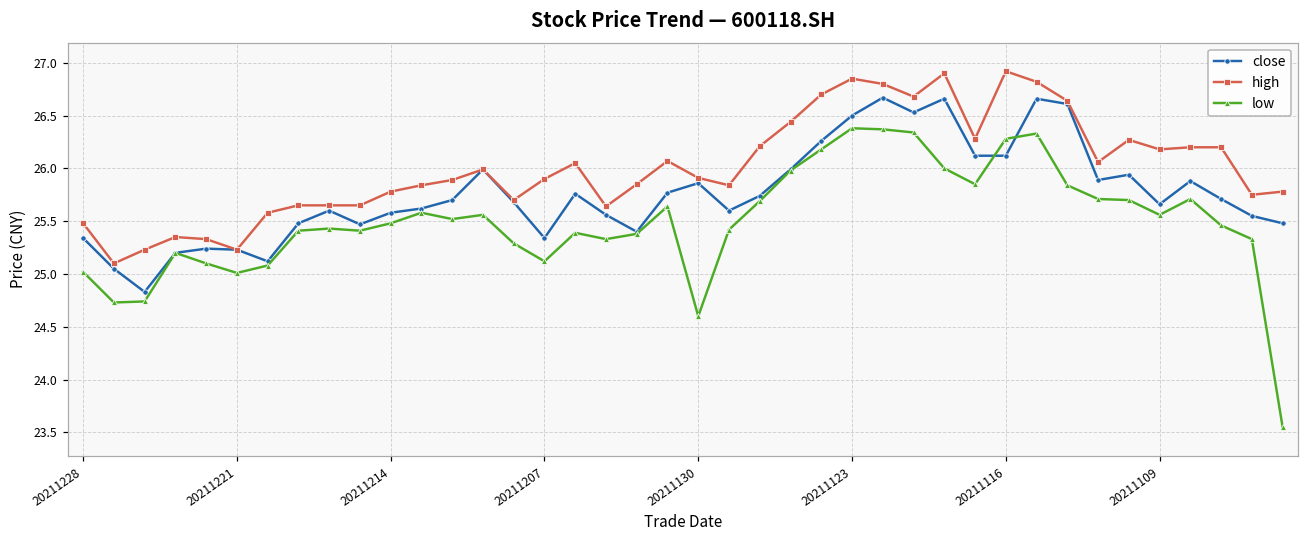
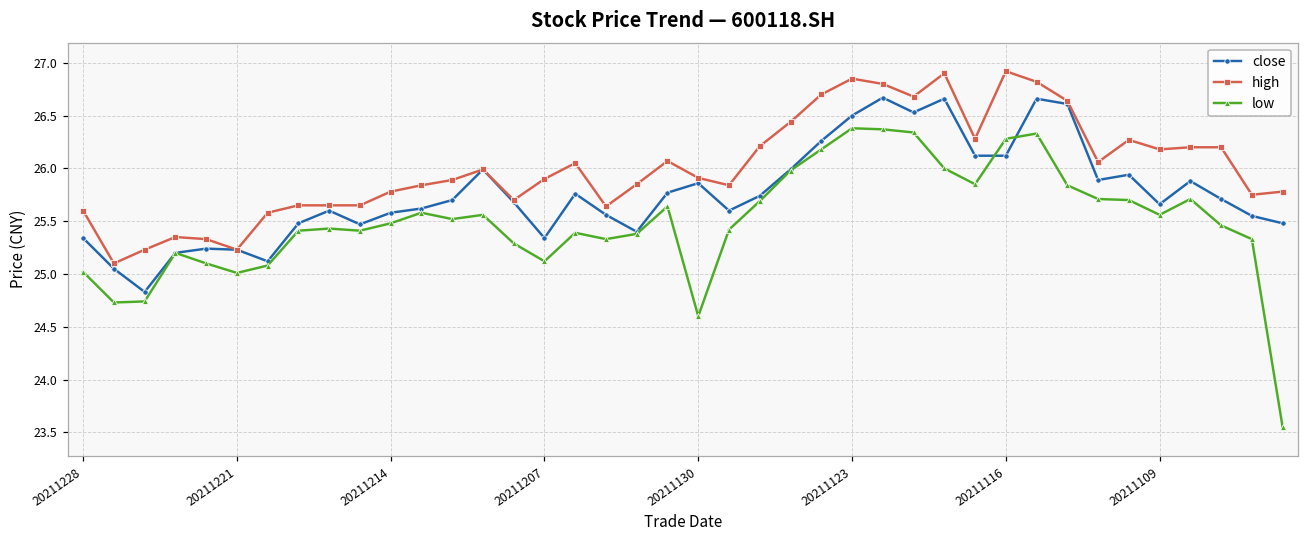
high, 20211228: 25.5 -> 25.6
